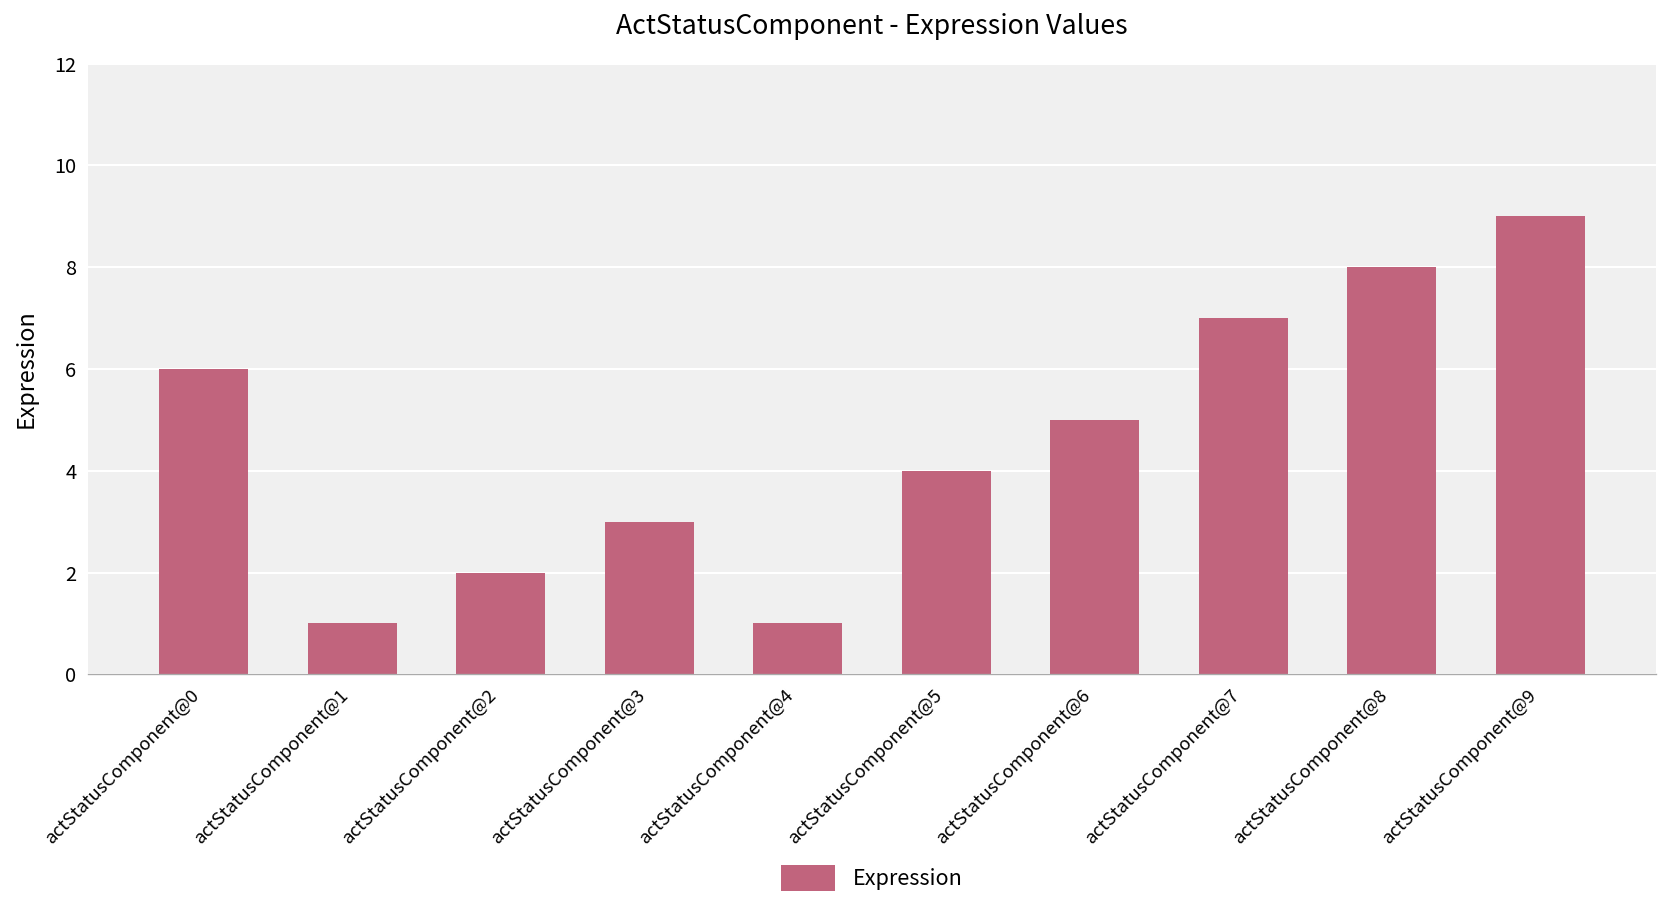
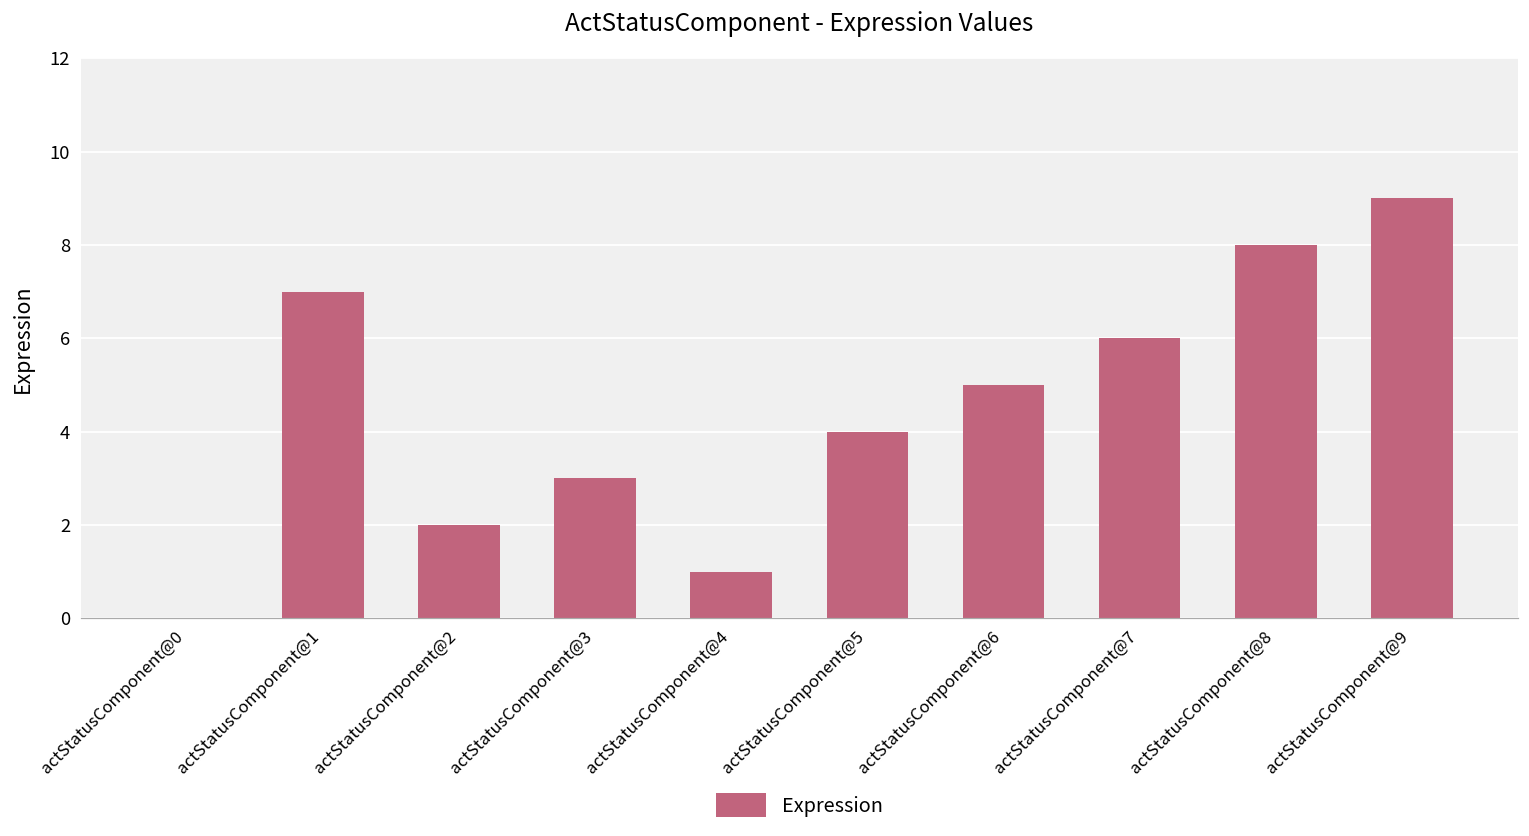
actStatusComponent@0: 6 -> 0
actStatusComponent@1: 1 -> 7
actStatusComponent@7: 7 -> 6
